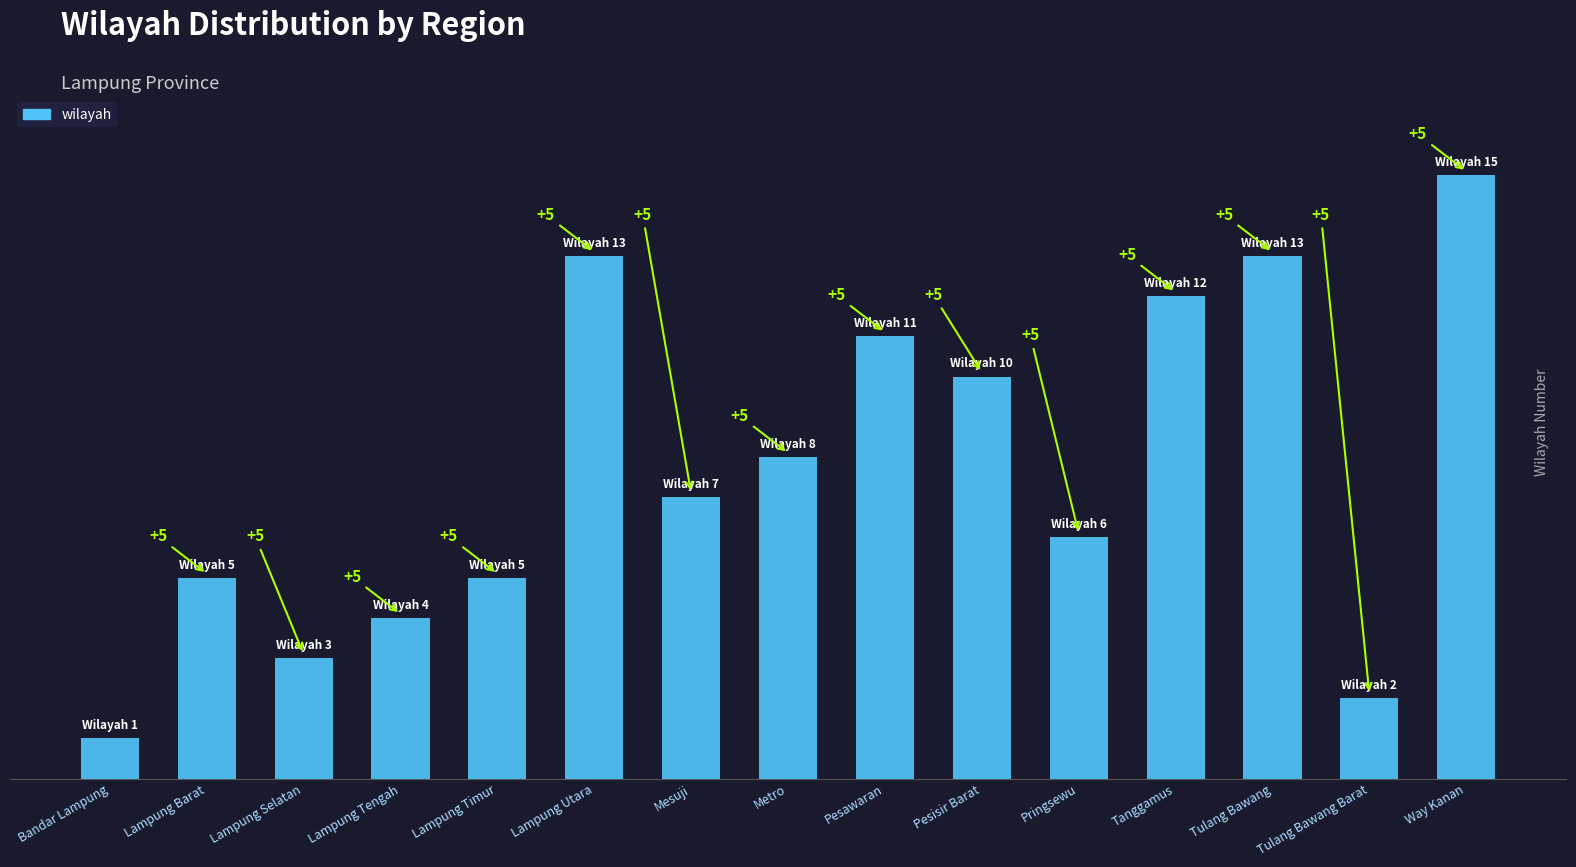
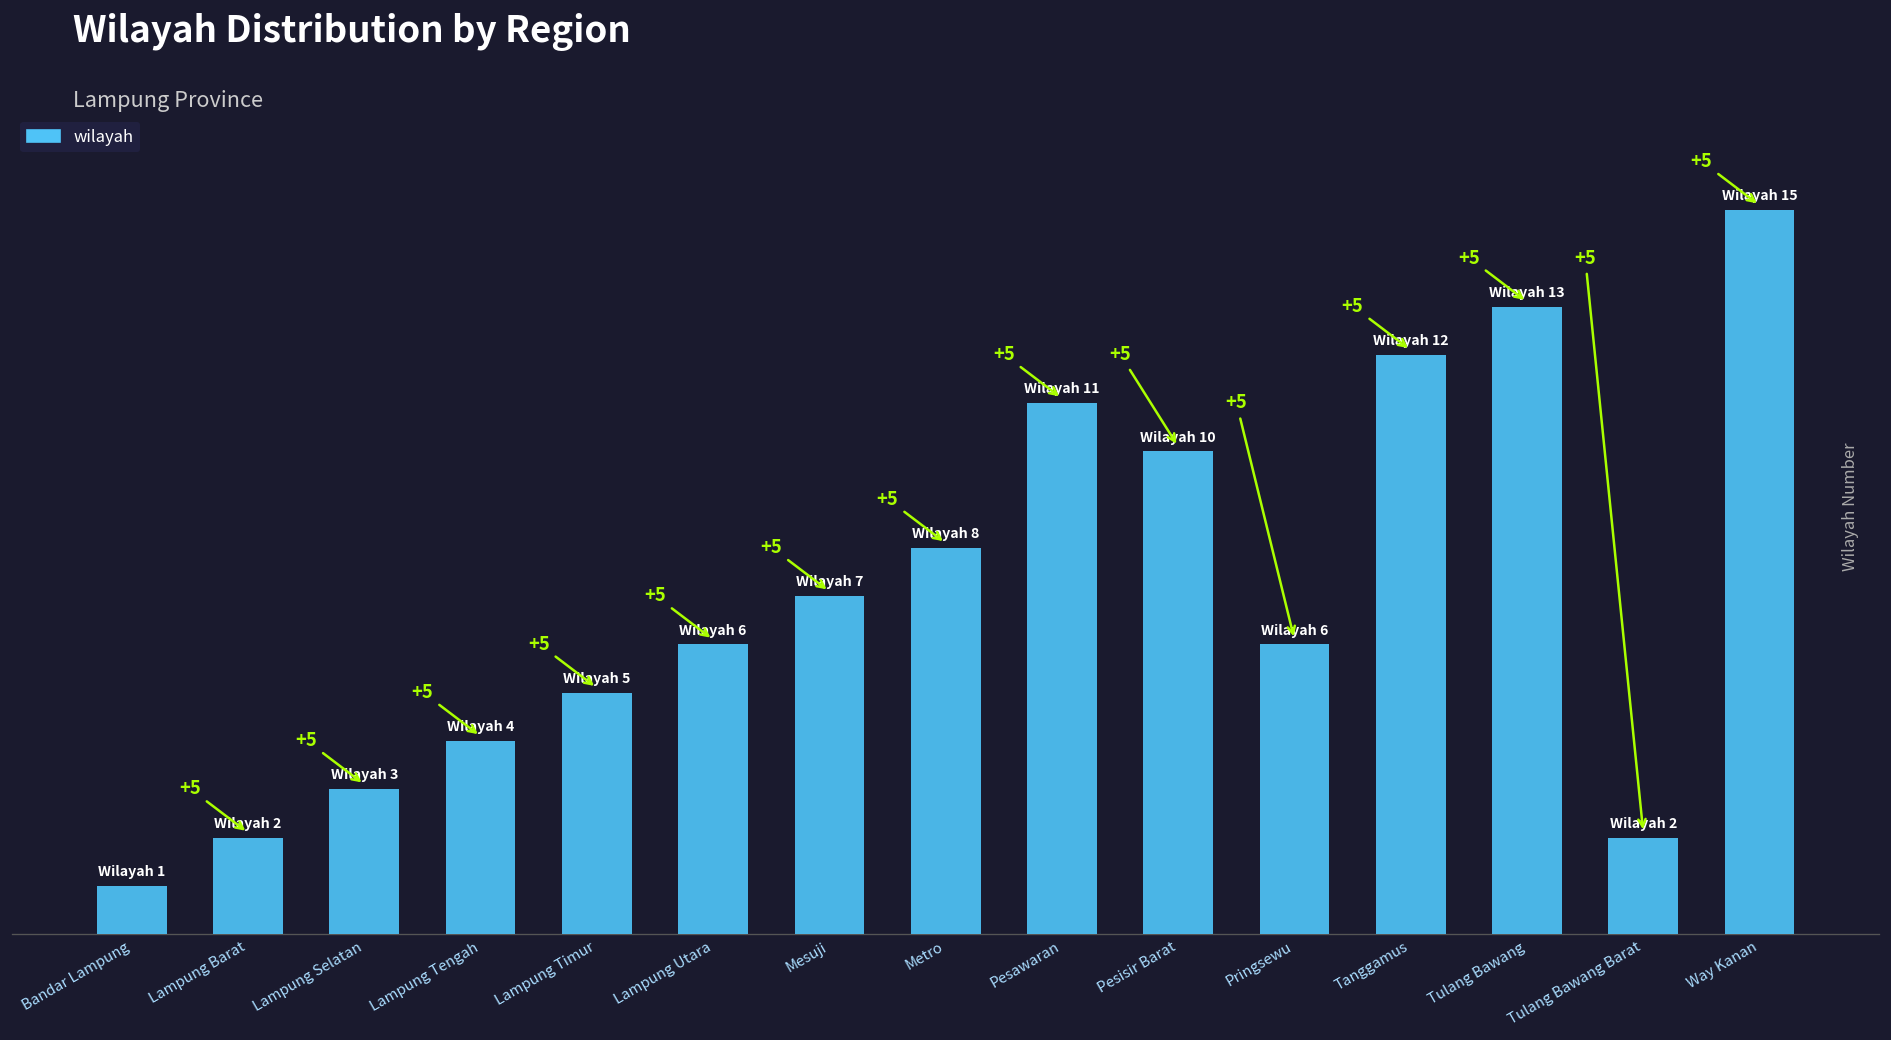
Lampung Barat: 5 -> 2
Lampung Utara: 13 -> 6
